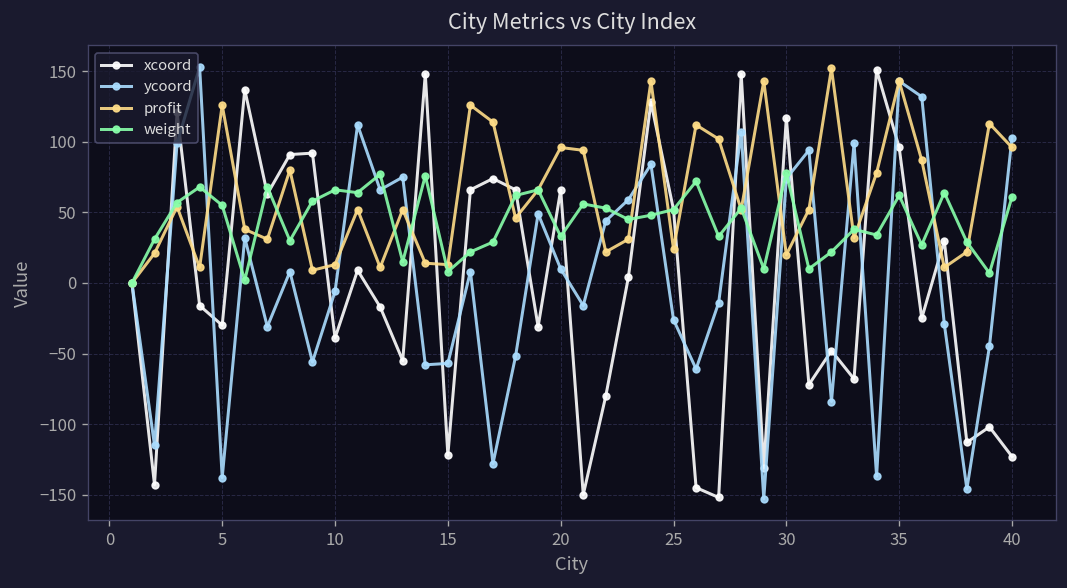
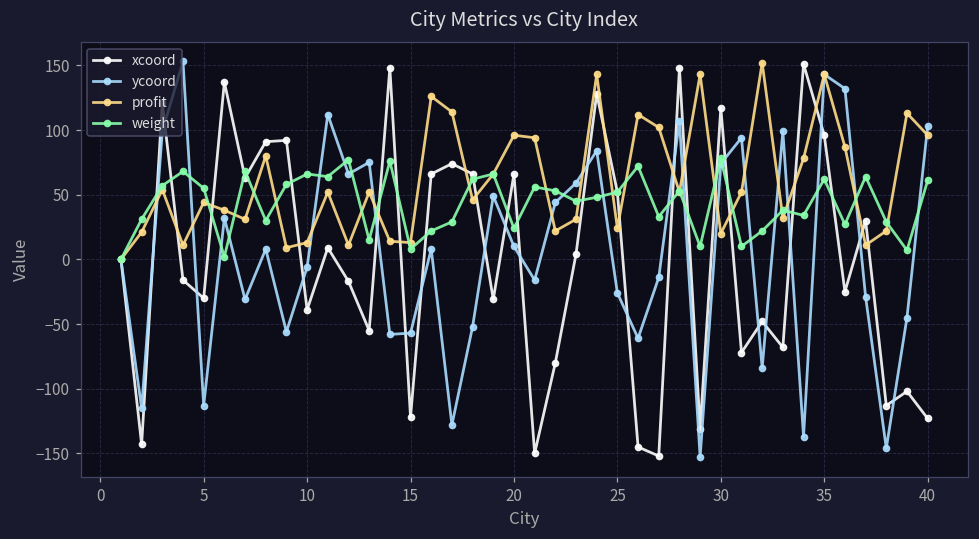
ycoord, 5: -138 -> -113
profit, 5: 126 -> 44
weight, 20: 33 -> 24
